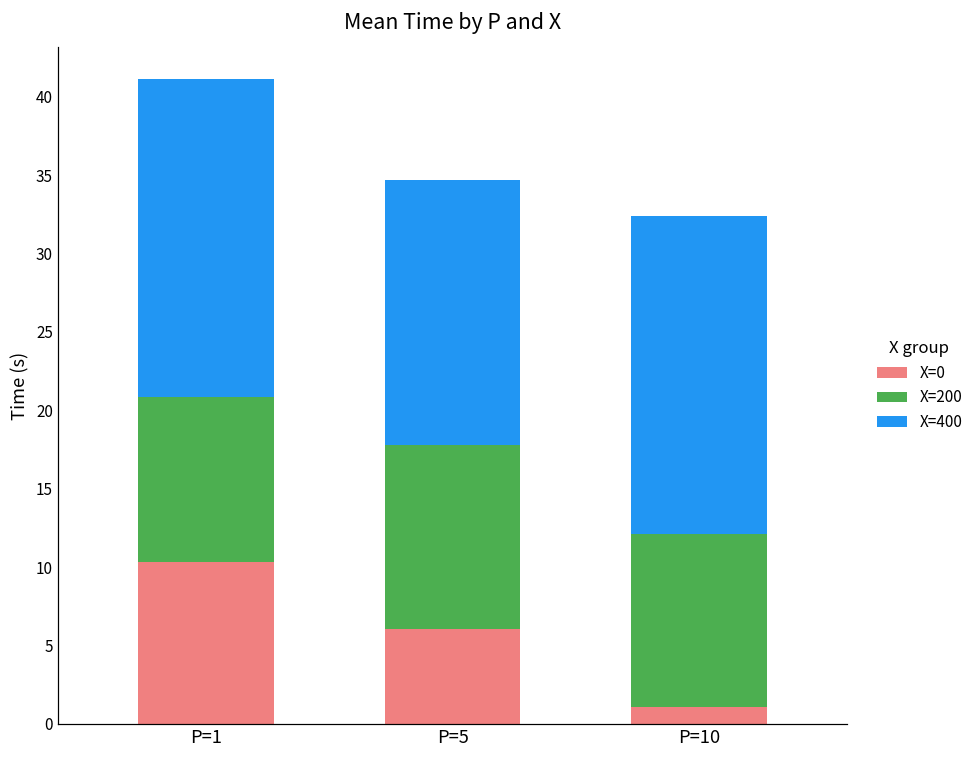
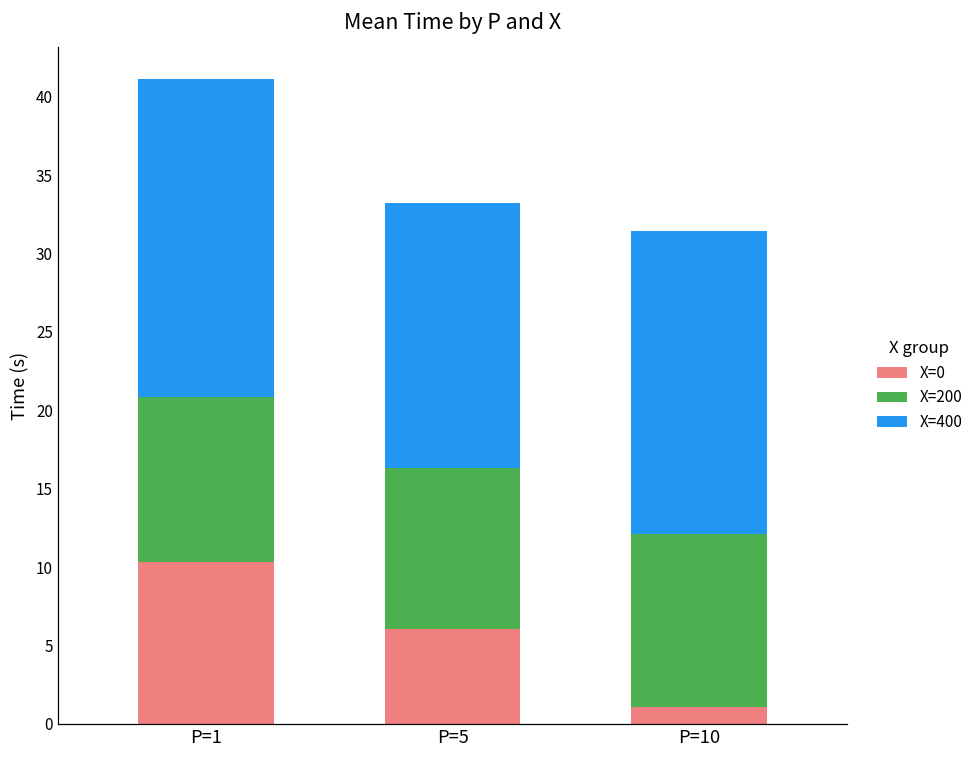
X=200, P=5: 11.7 -> 10.3
X=400, P=10: 20.3 -> 19.3
